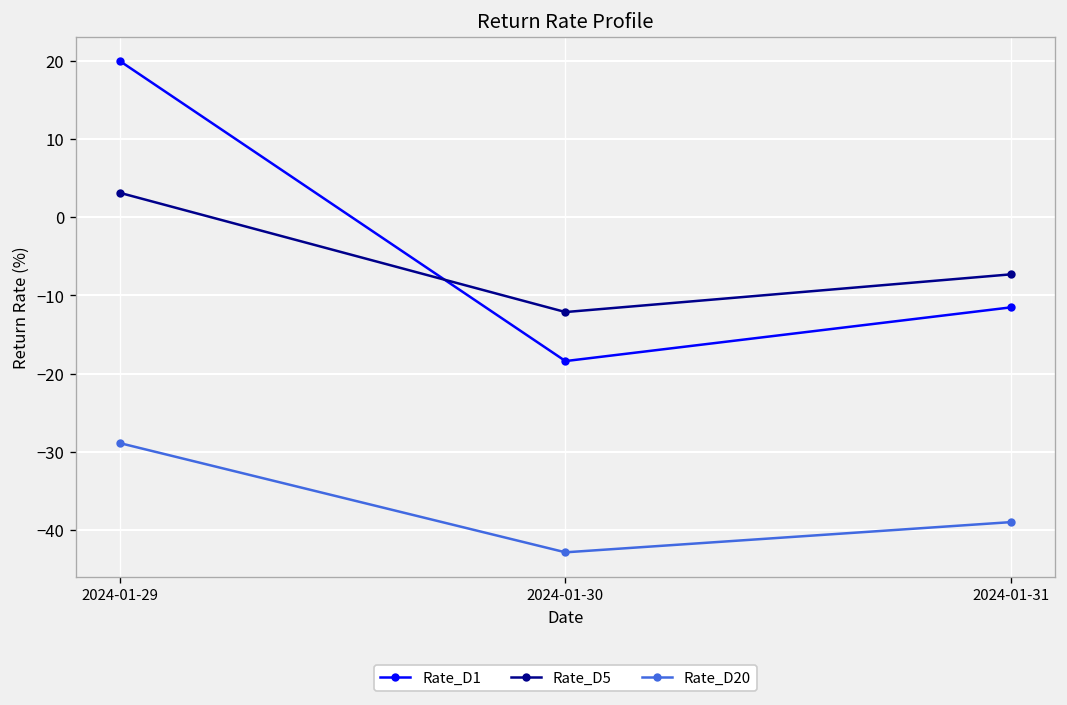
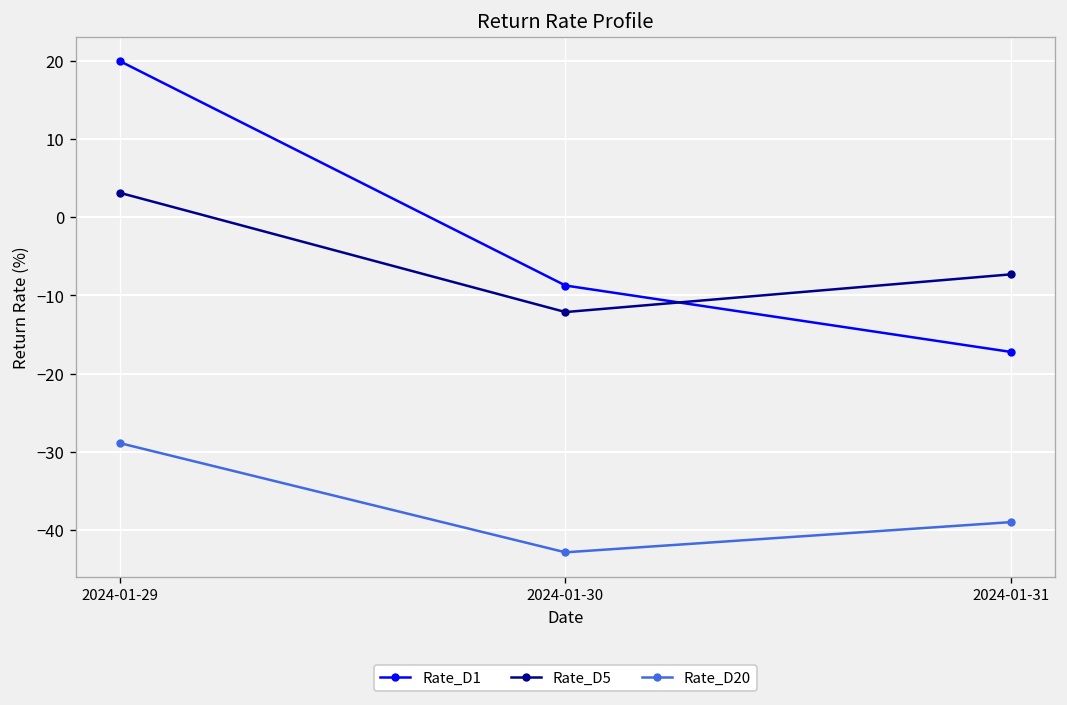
Rate_D1, 2024-01-30: -18 -> -9
Rate_D1, 2024-01-31: -12 -> -17
